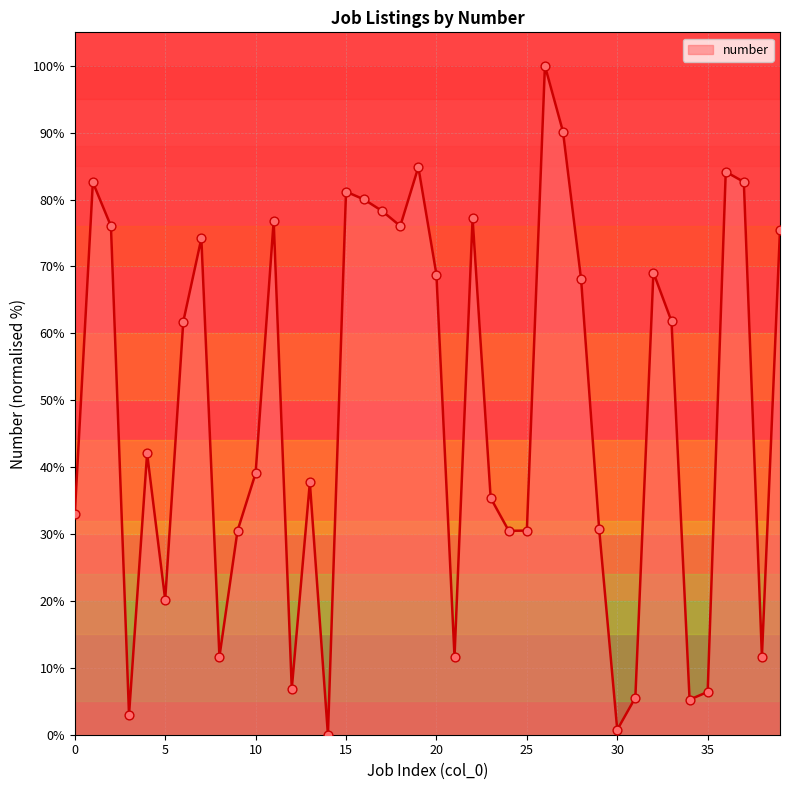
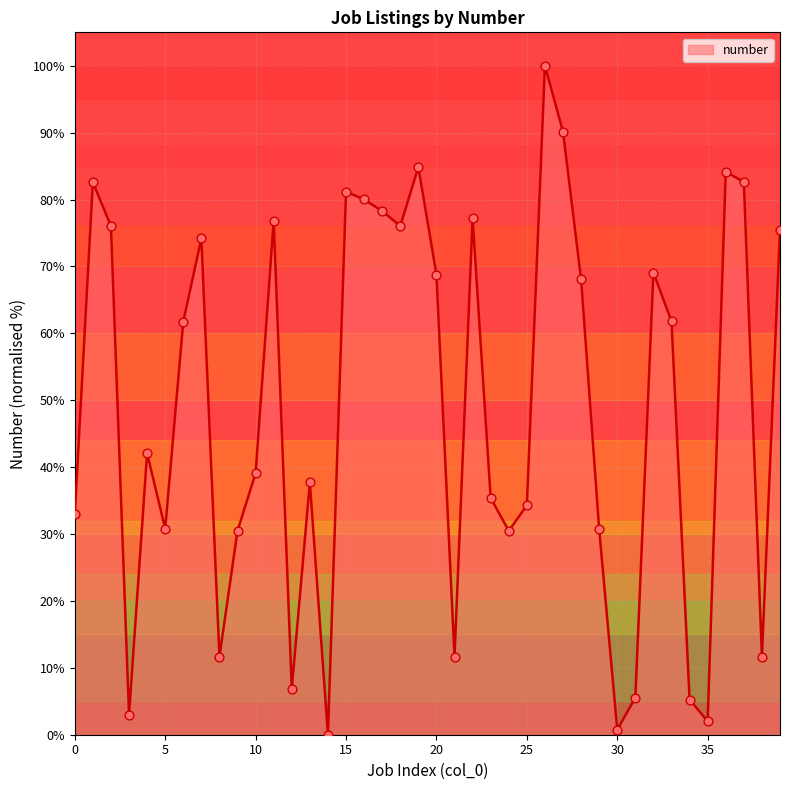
5: 20% -> 31%
25: 31% -> 34%
35: 6% -> 2%
